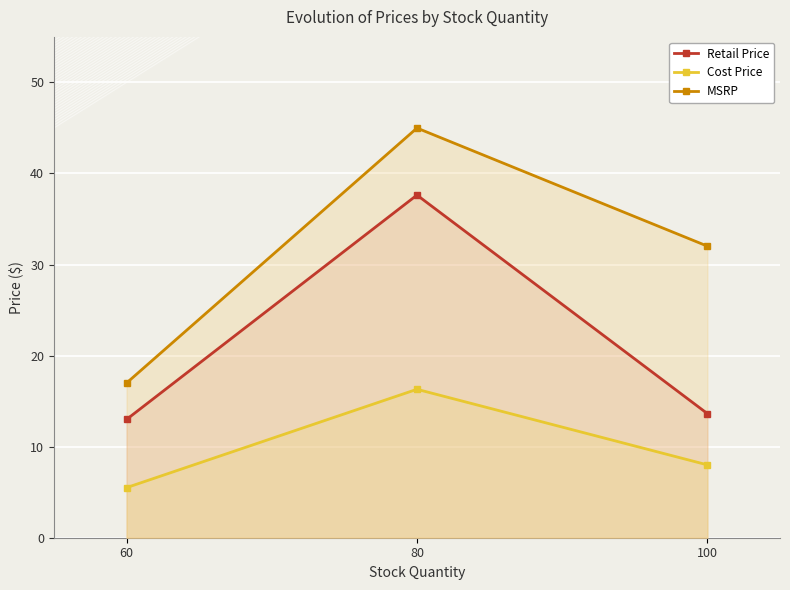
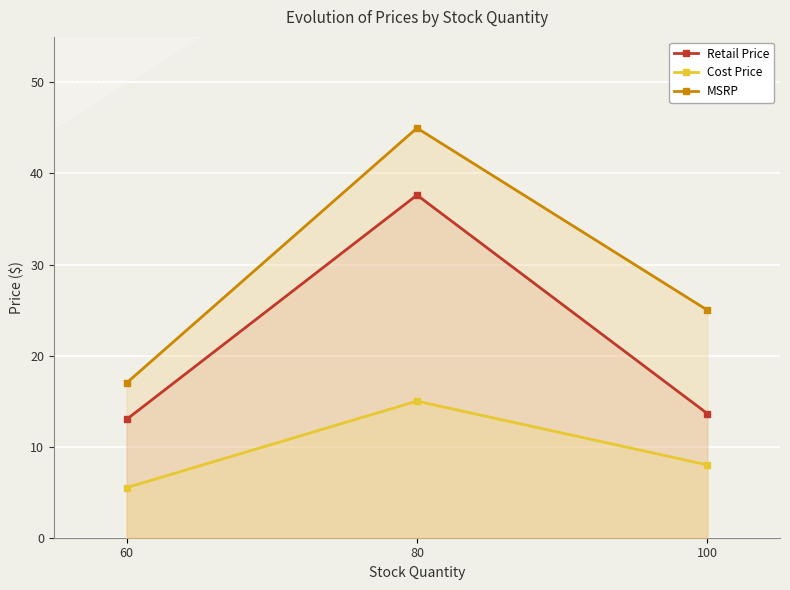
Cost Price, 80: 16 -> 15
MSRP, 100: 32 -> 25
